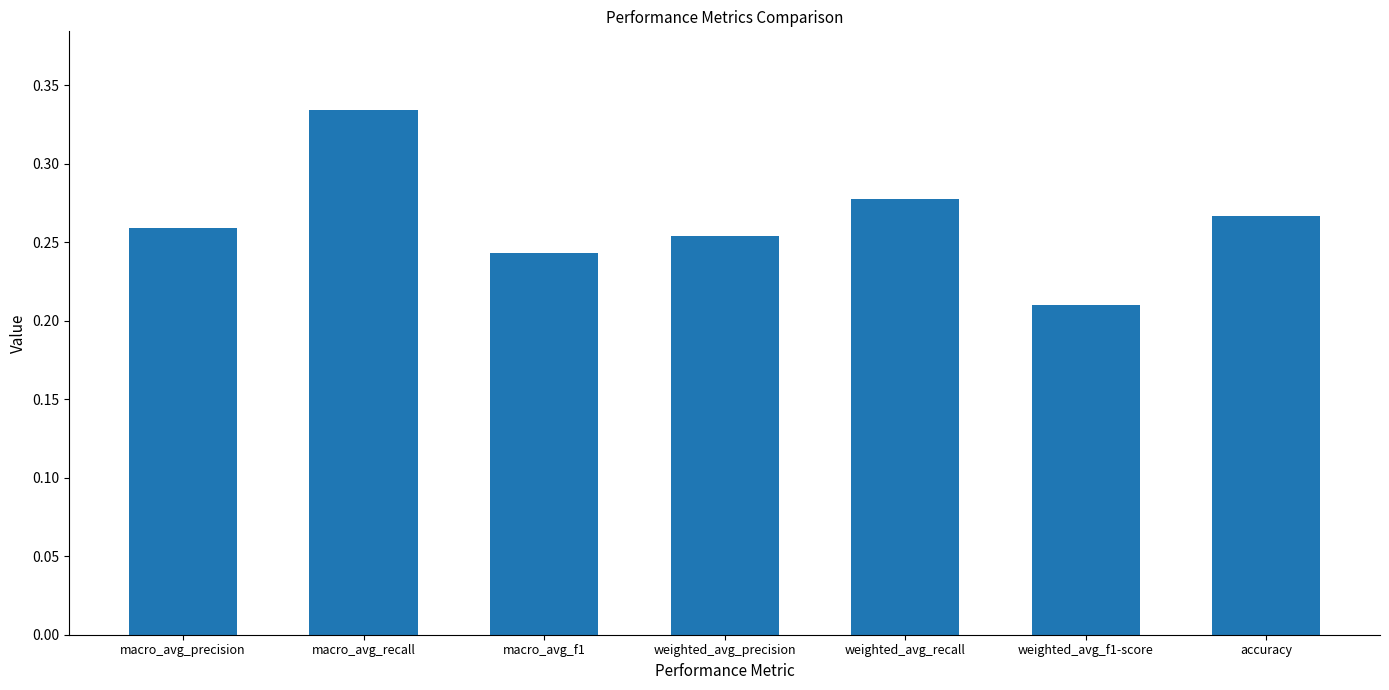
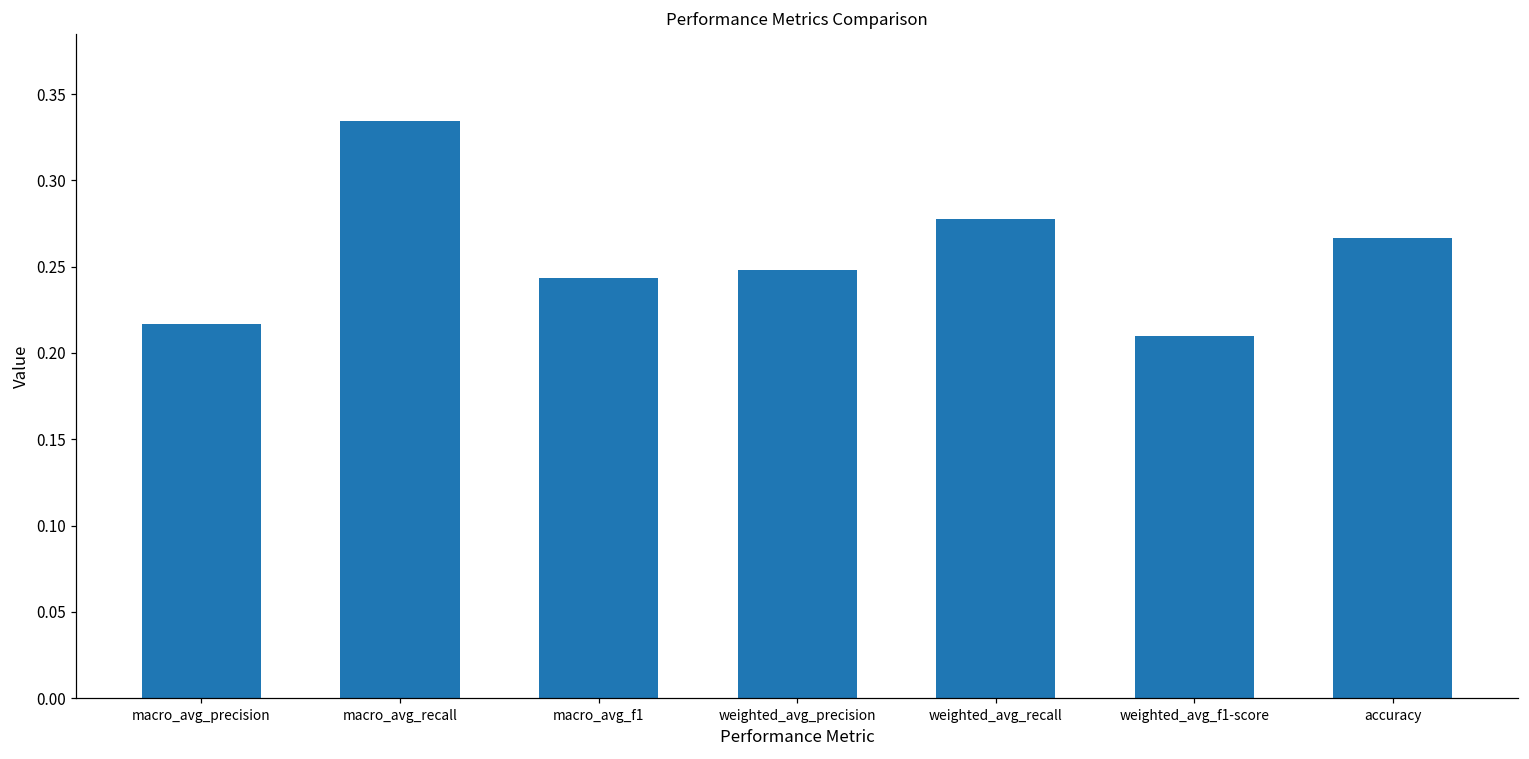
macro_avg_precision: 0.259 -> 0.217
weighted_avg_precision: 0.254 -> 0.248
